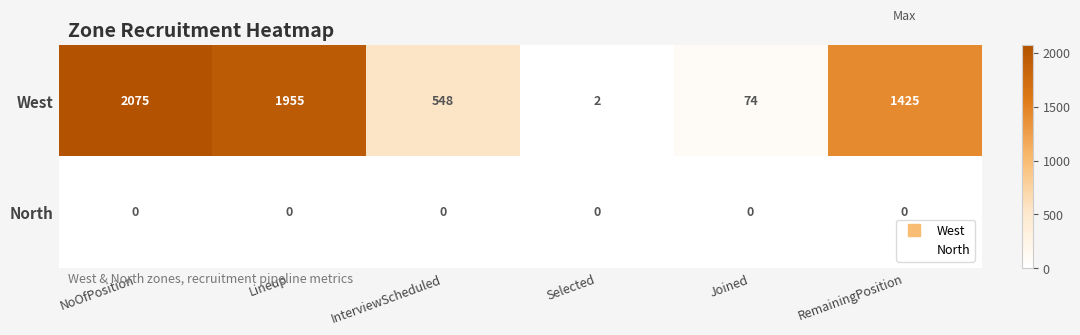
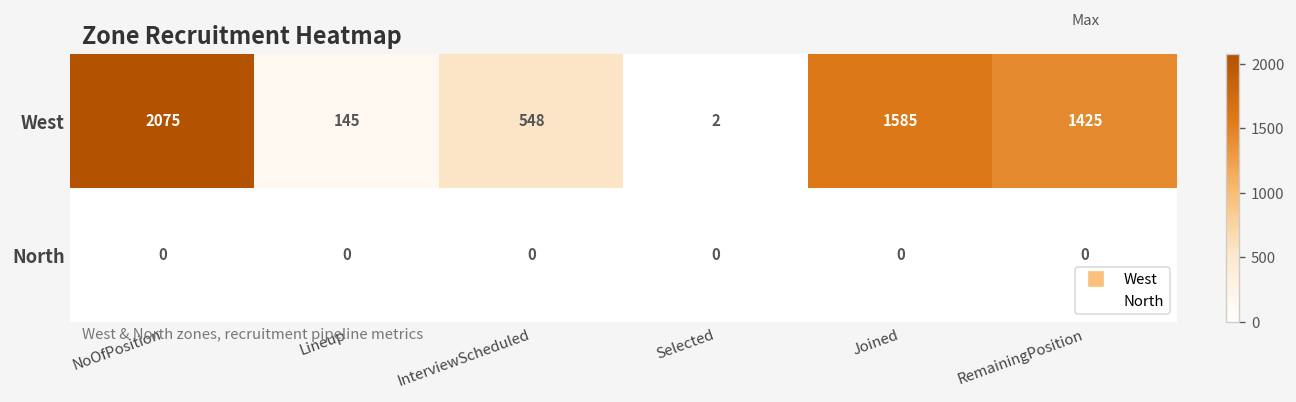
West, Lineup: 1955 -> 145
West, Joined: 74 -> 1585
